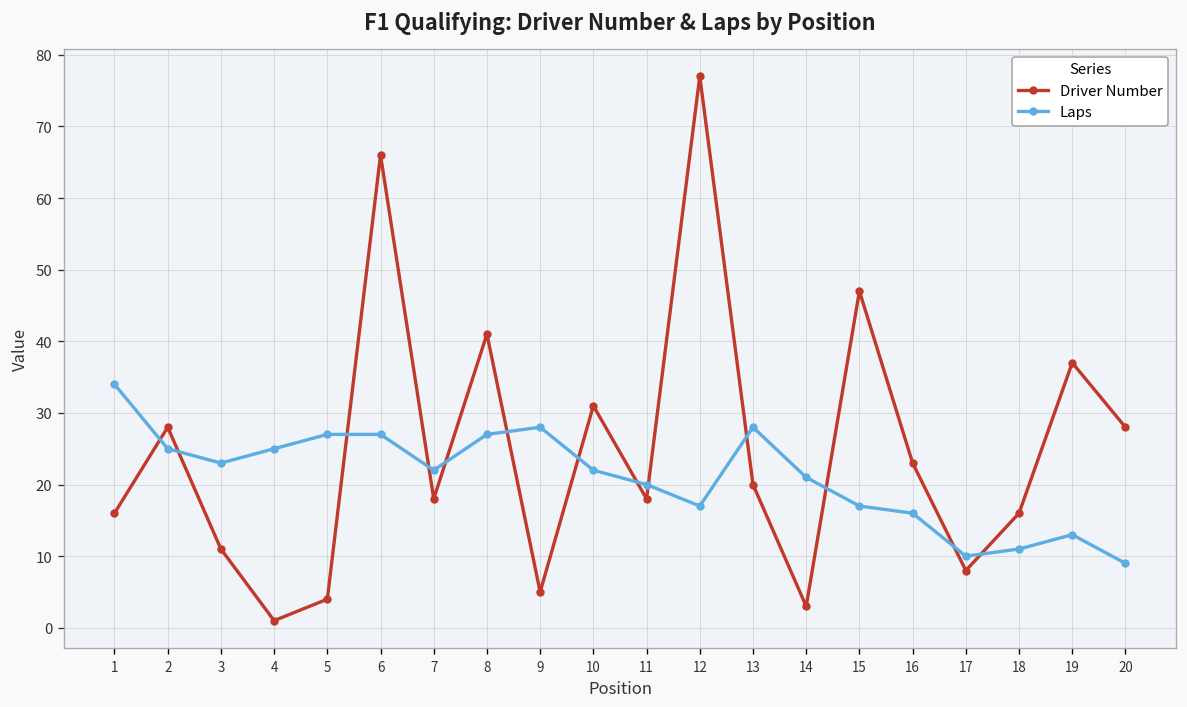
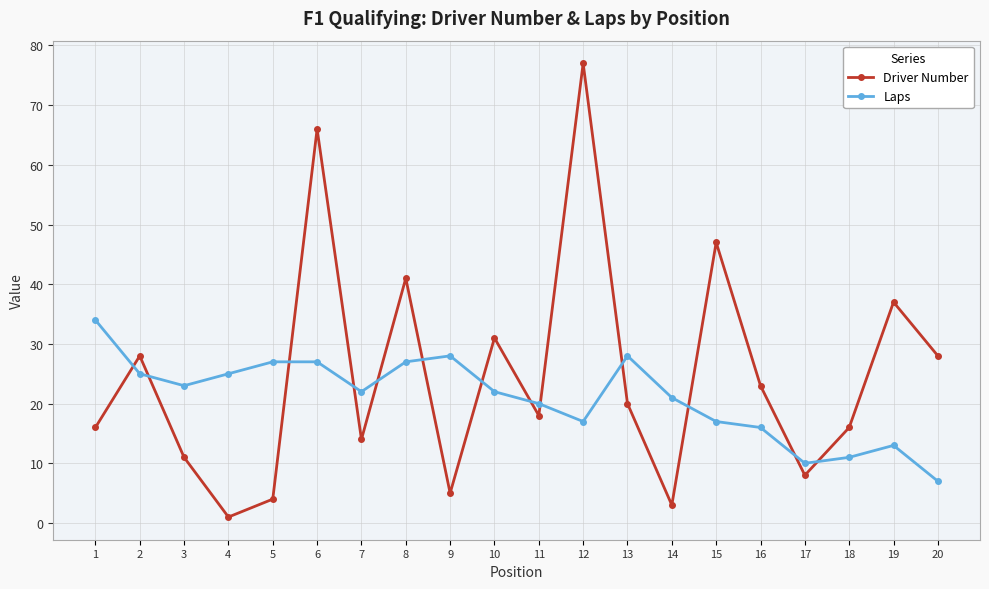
Driver Number, 7: 18 -> 14
Laps, 20: 9 -> 7
